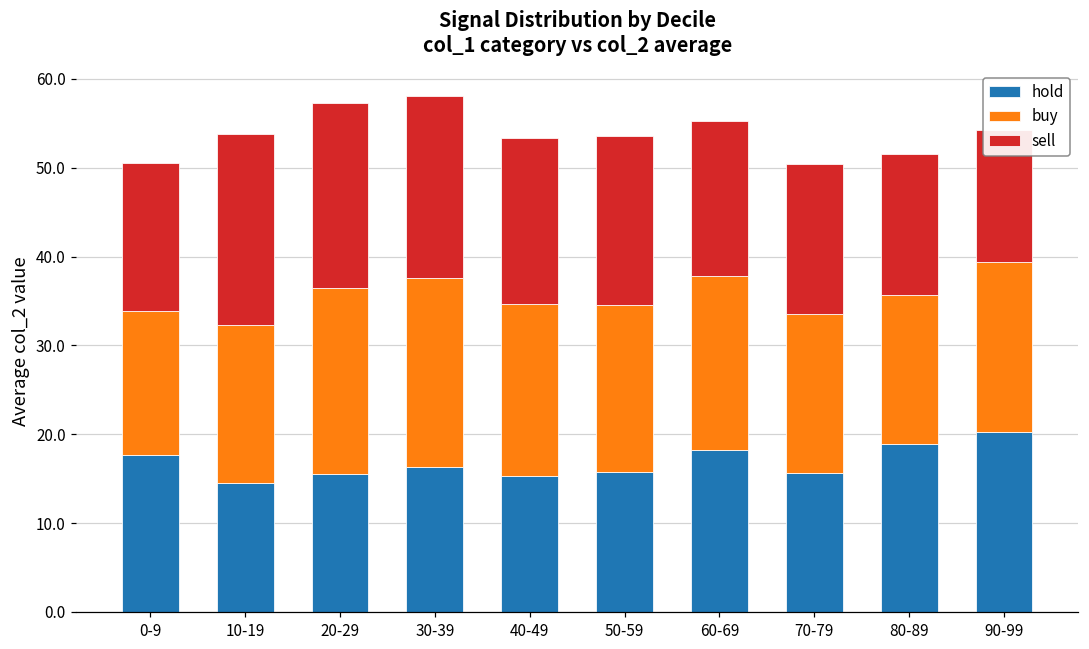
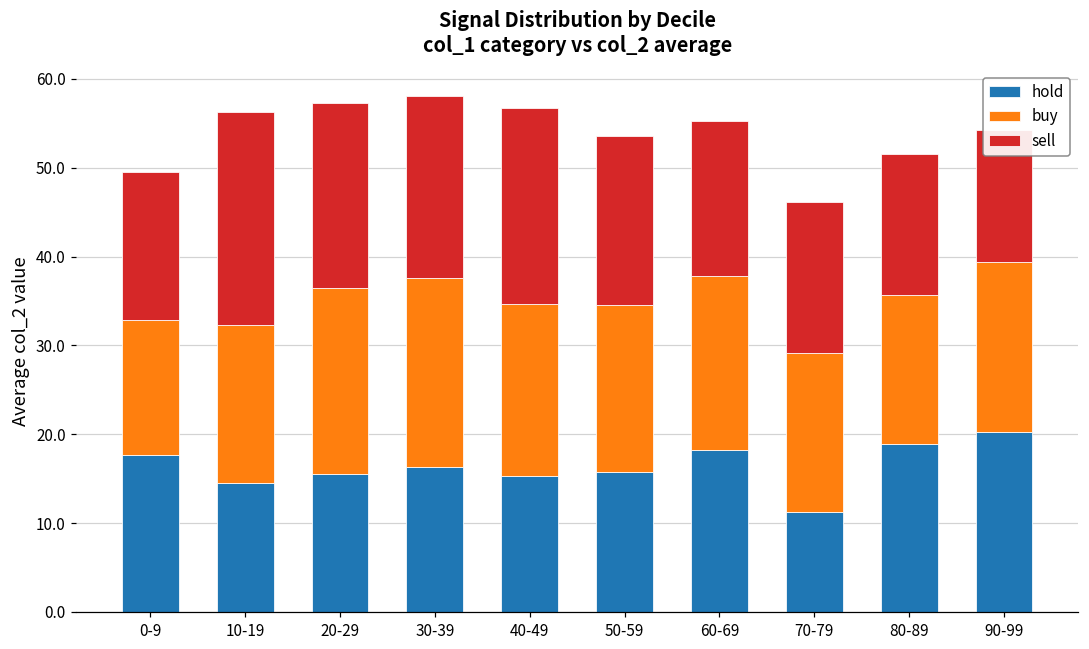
buy, 0-9: 16 -> 15
sell, 10-19: 22 -> 24
sell, 40-49: 19 -> 22
hold, 70-79: 16 -> 11
